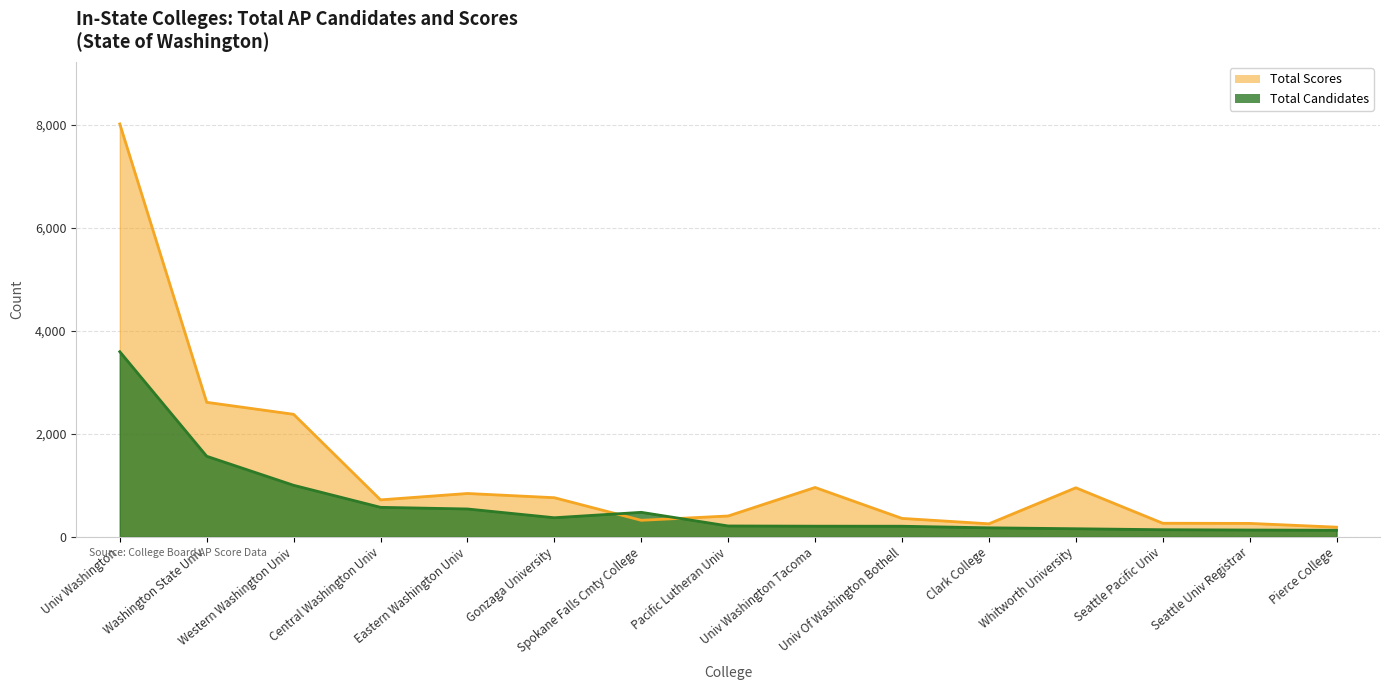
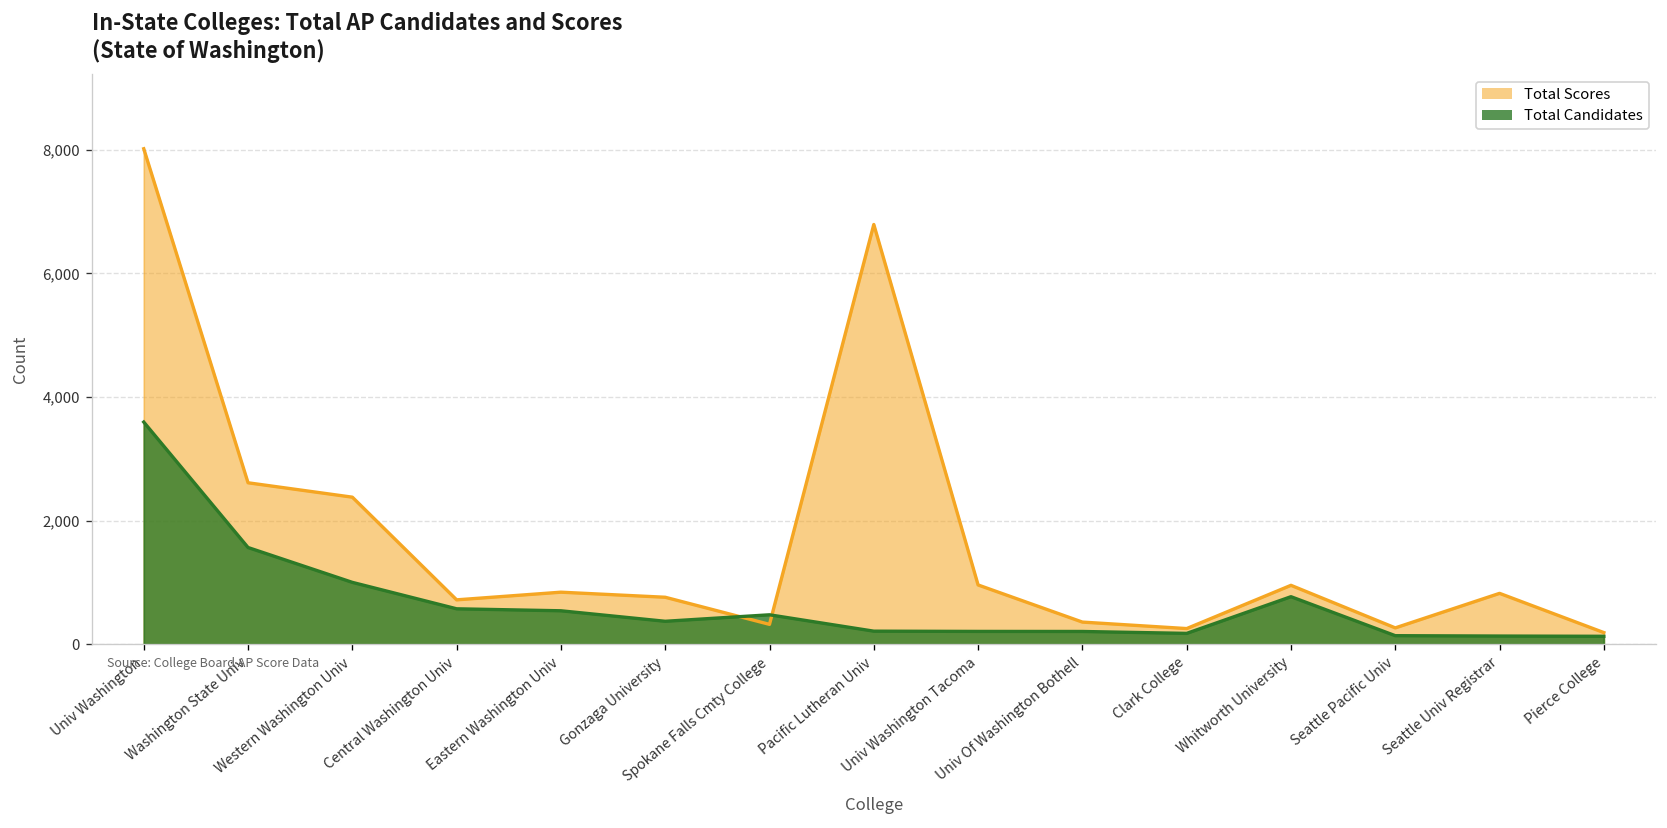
Total Scores, Pacific Lutheran Univ: 400 -> 6,800
Total Candidates, Whitworth University: 200 -> 800
Total Scores, Seattle Univ Registrar: 300 -> 800
